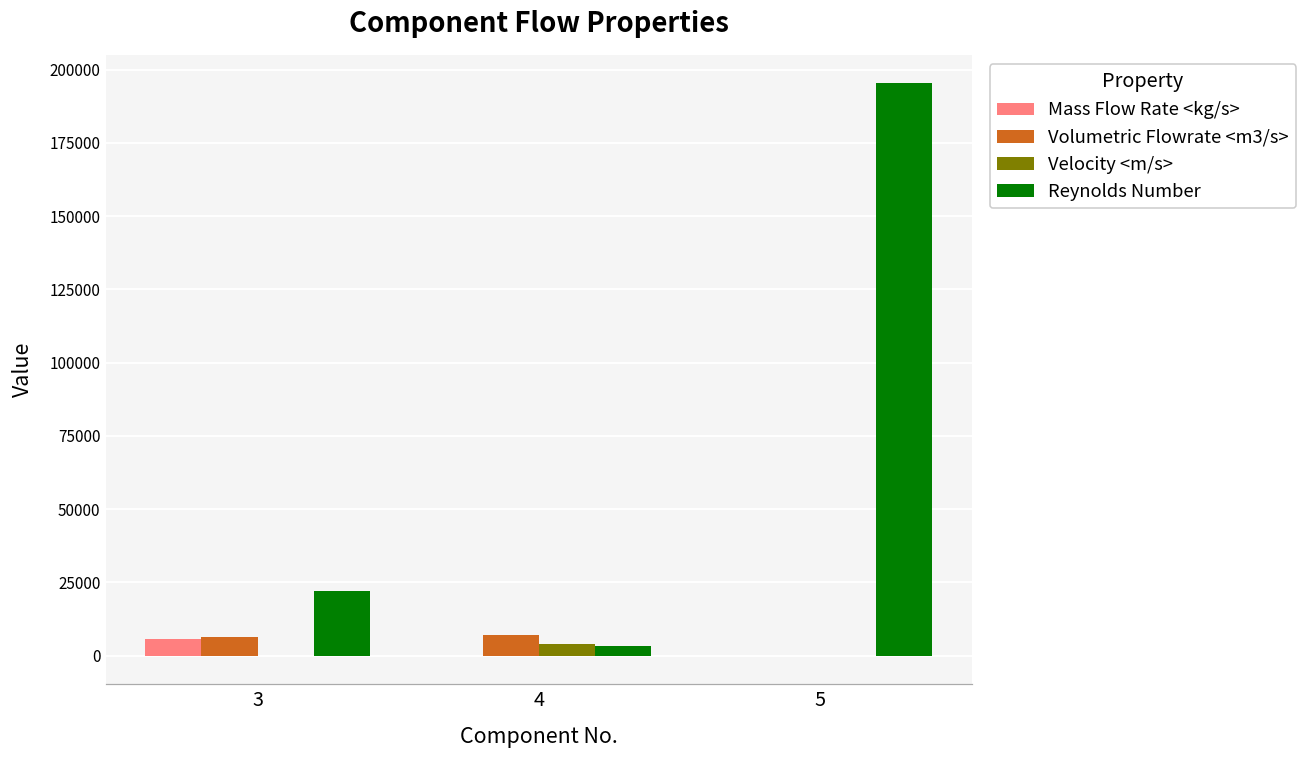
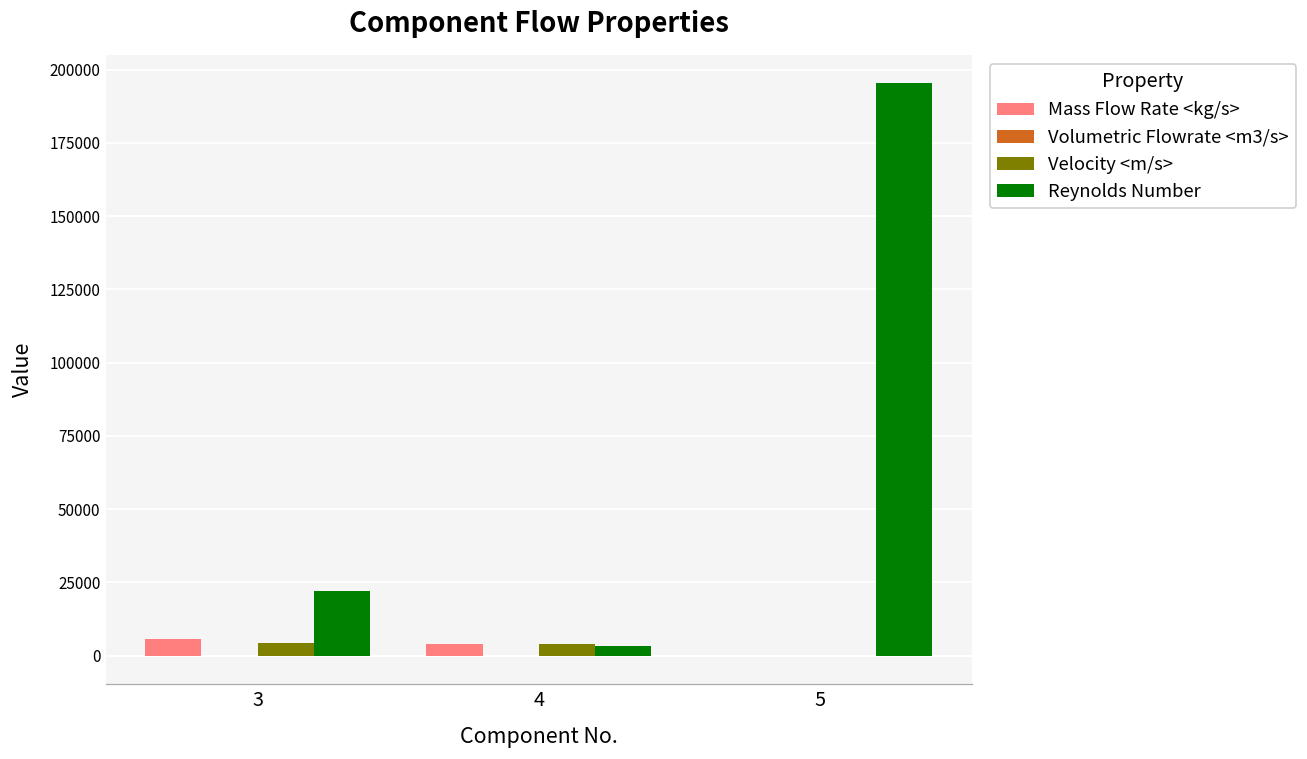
Volumetric Flowrate <m3/s>, 3: 7000 -> 0
Velocity <m/s>, 3: 0 -> 4000
Mass Flow Rate <kg/s>, 4: 0 -> 4000
Volumetric Flowrate <m3/s>, 4: 7000 -> 0
